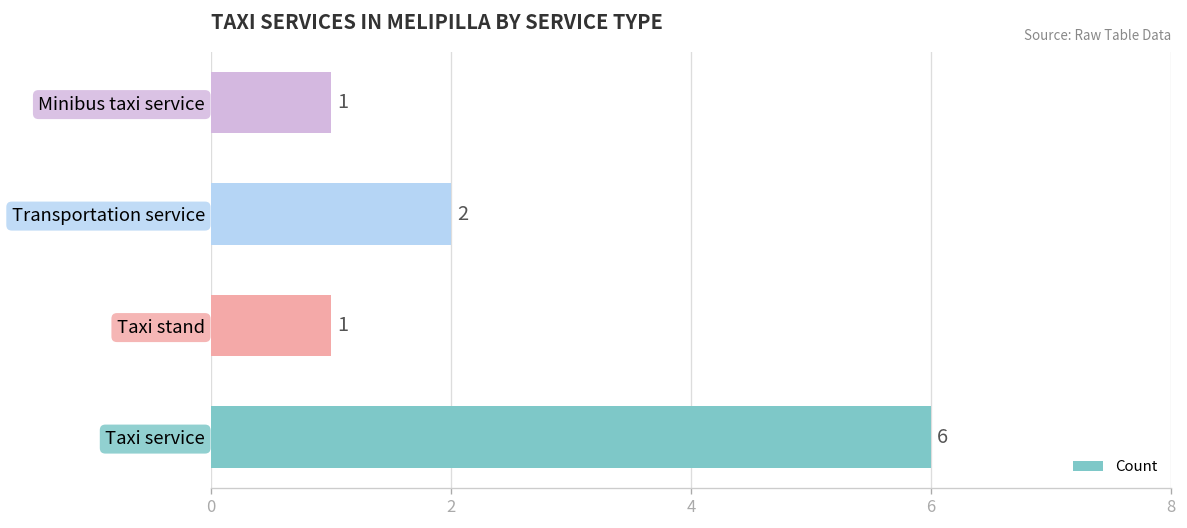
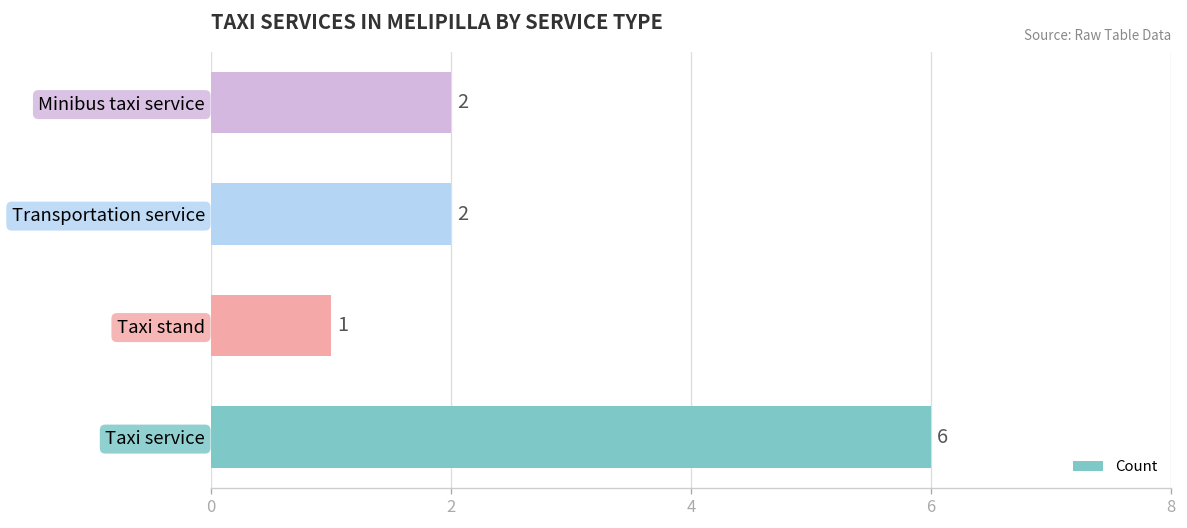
Minibus taxi service: 1 -> 2
